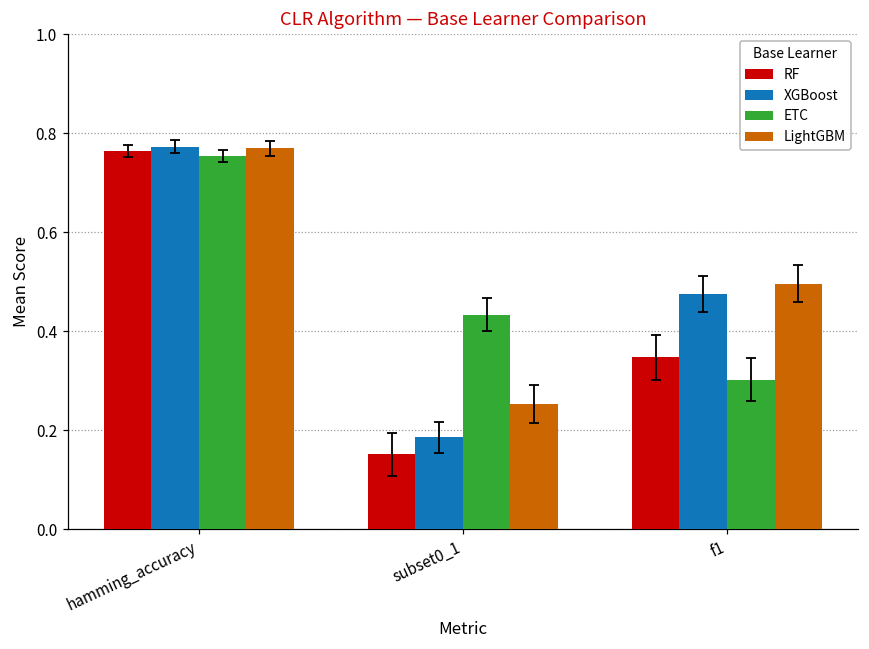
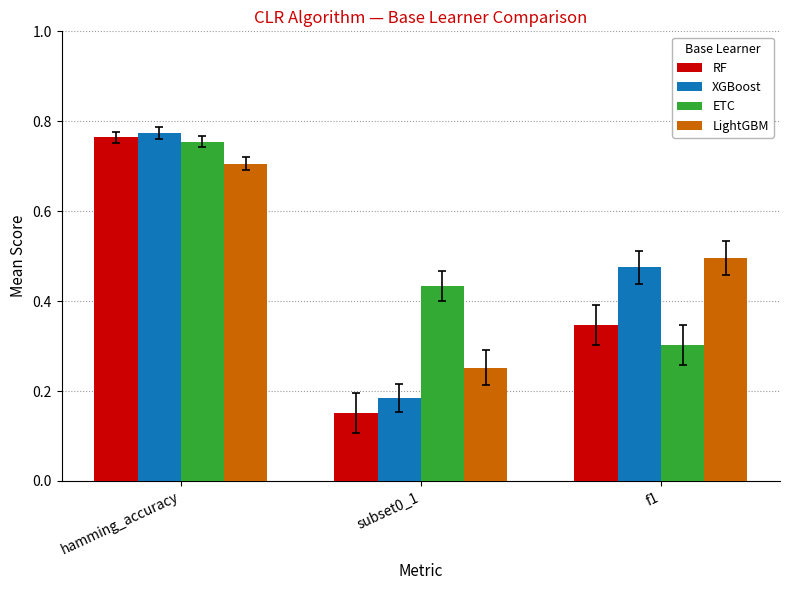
LightGBM, hamming_accuracy: 0.77 -> 0.71
